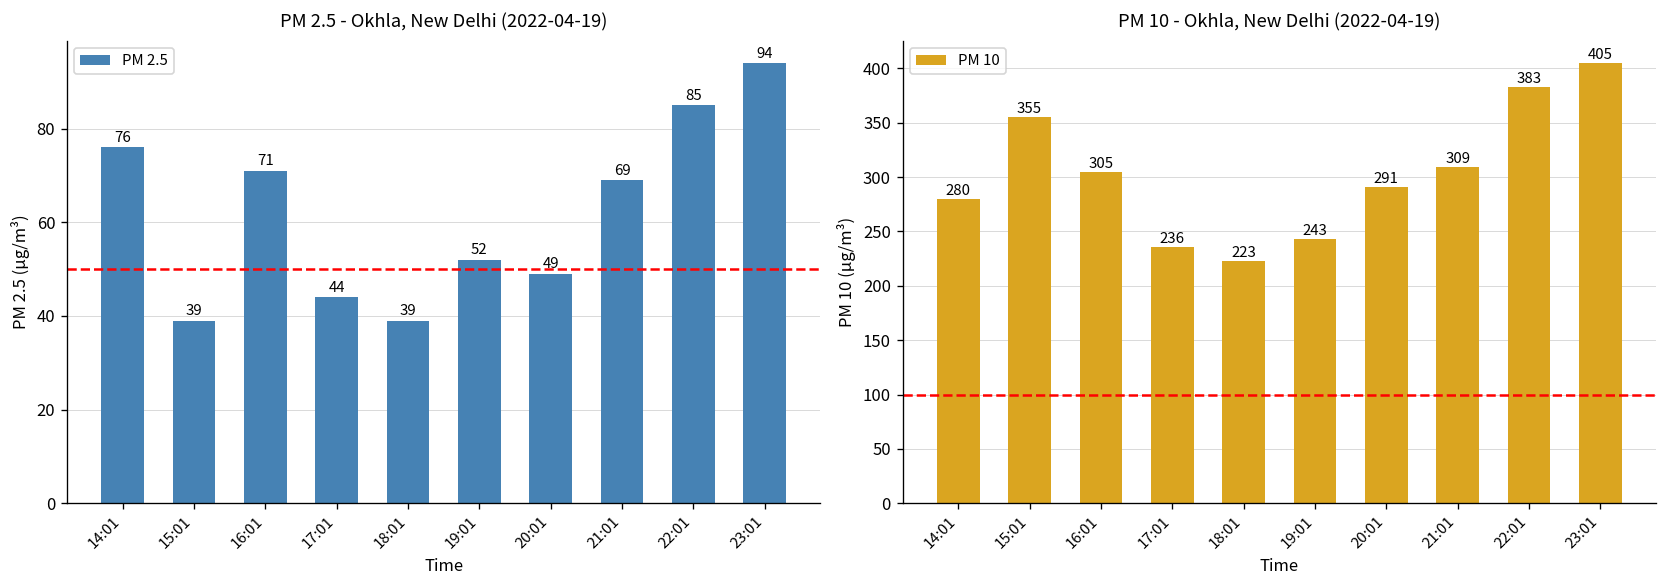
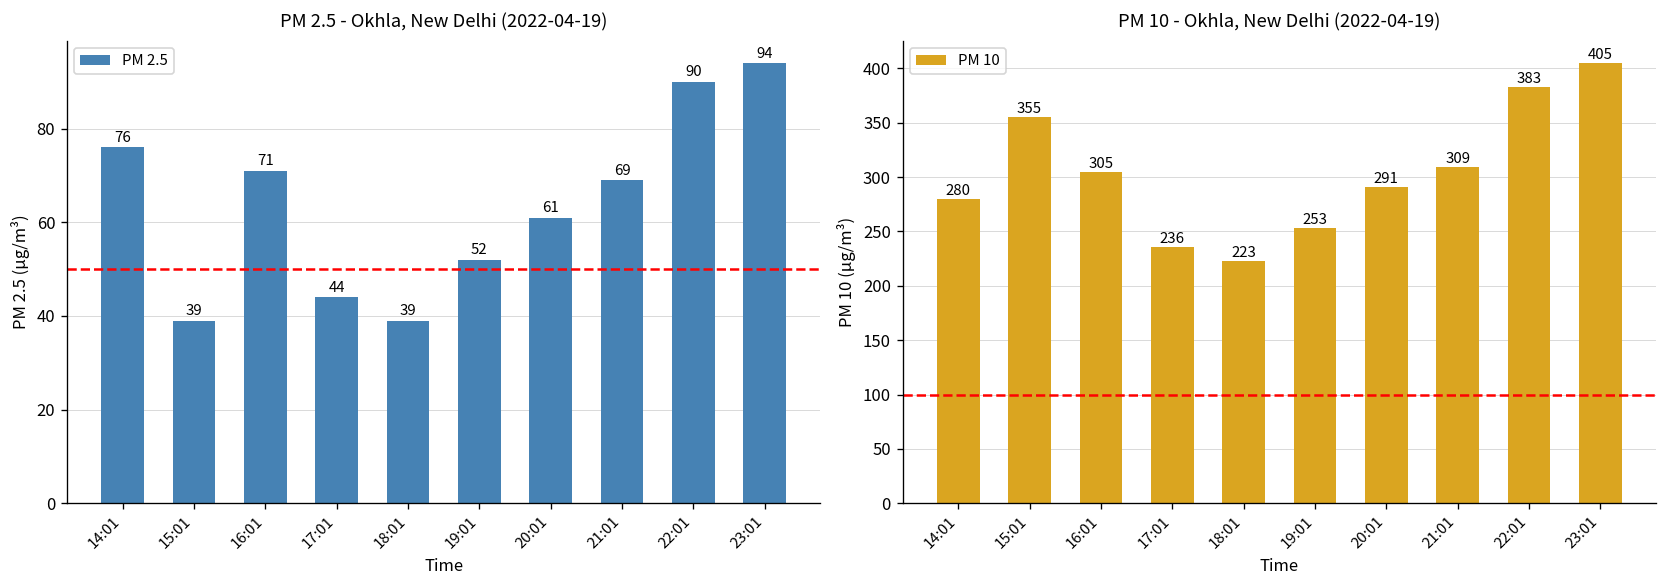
PM 2.5 - Okhla, New Delhi (2022-04-19), 20:01: 49 -> 61
PM 2.5 - Okhla, New Delhi (2022-04-19), 22:01: 85 -> 90
PM 10 - Okhla, New Delhi (2022-04-19), 19:01: 243 -> 253
